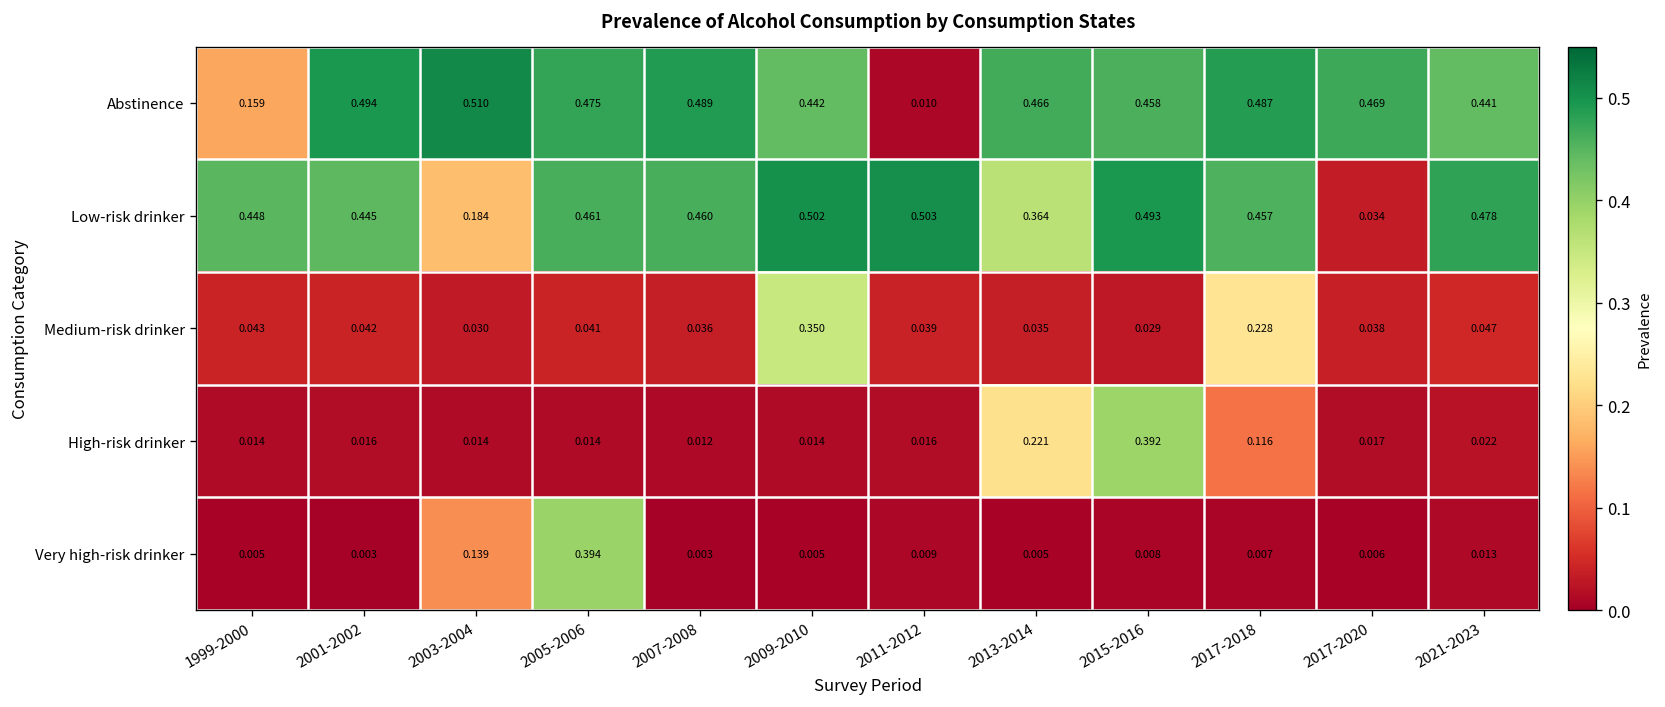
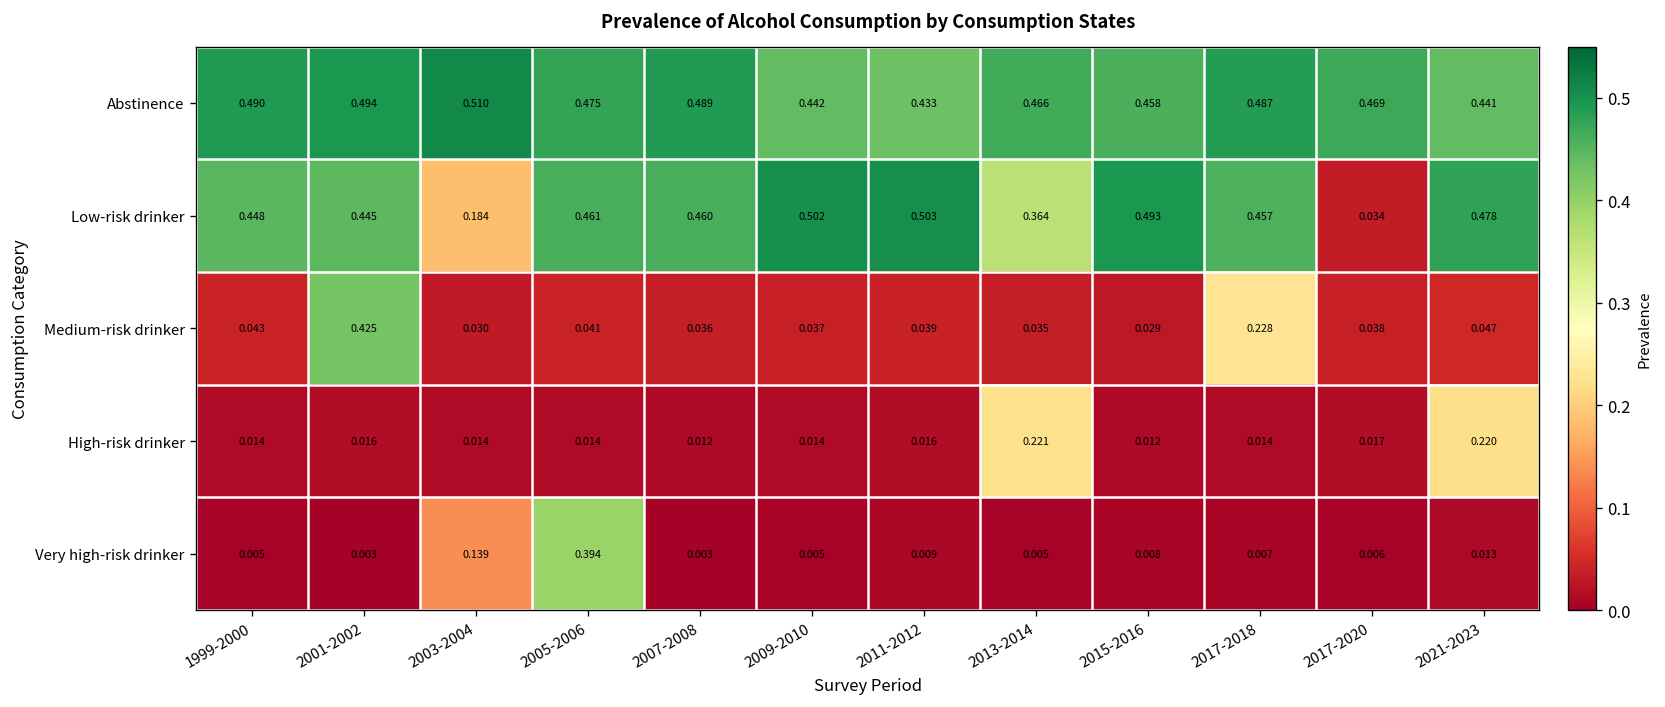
Abstinence, 1999-2000: 0.159 -> 0.490
Abstinence, 2011-2012: 0.010 -> 0.433
Medium-risk drinker, 2001-2002: 0.042 -> 0.425
Medium-risk drinker, 2009-2010: 0.350 -> 0.037
High-risk drinker, 2015-2016: 0.392 -> 0.012
High-risk drinker, 2017-2018: 0.116 -> 0.014
High-risk drinker, 2021-2023: 0.022 -> 0.220
